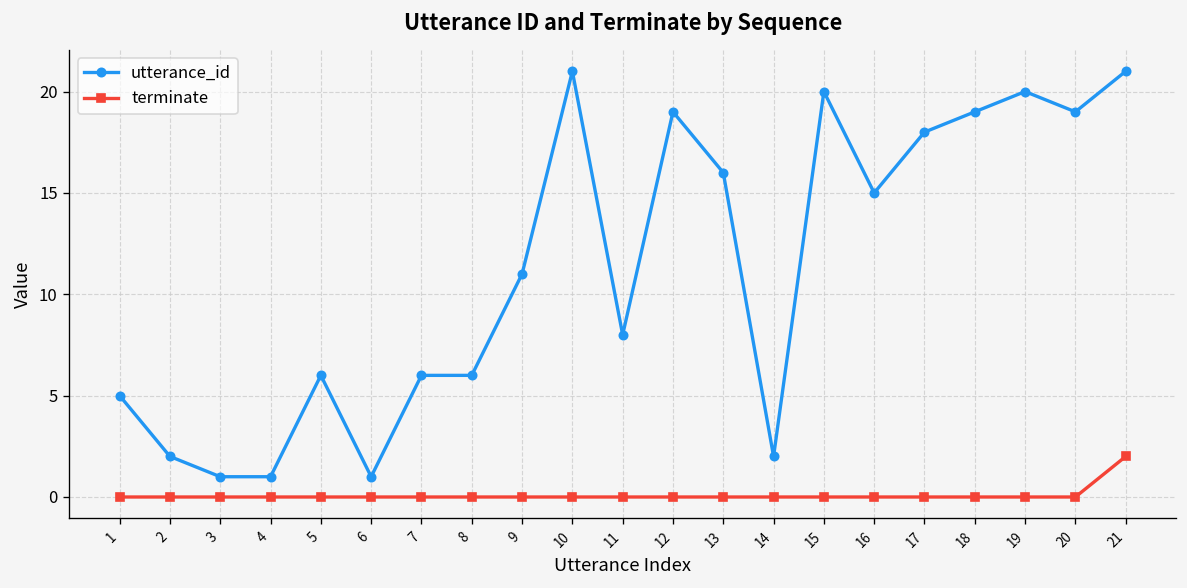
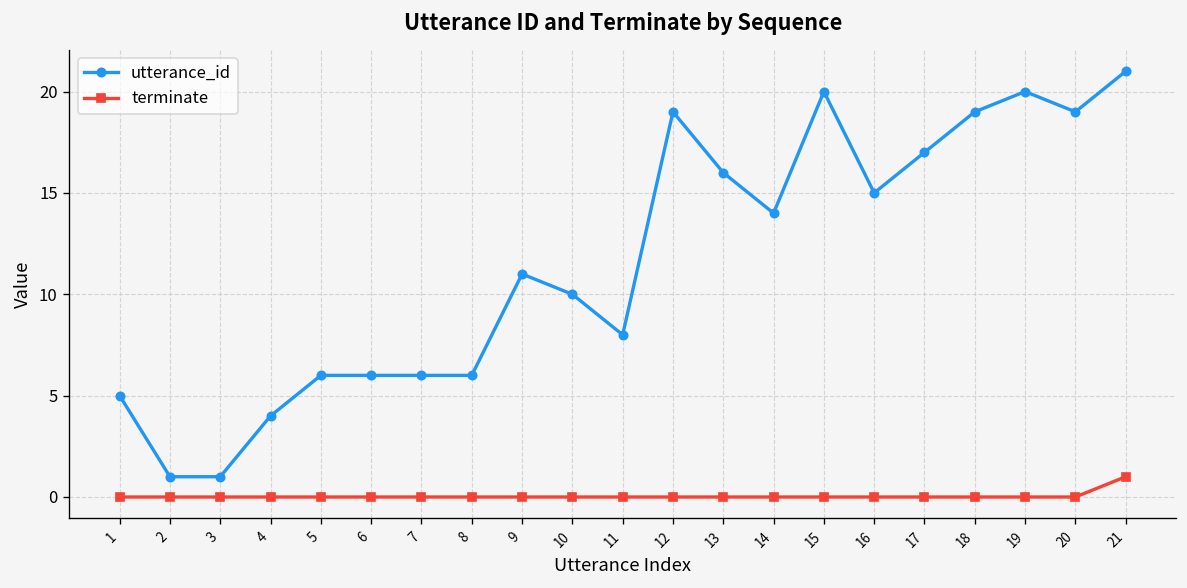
utterance_id, 2: 2 -> 1
utterance_id, 4: 1 -> 4
utterance_id, 6: 1 -> 6
utterance_id, 10: 21 -> 10
utterance_id, 14: 2 -> 14
utterance_id, 17: 18 -> 17
terminate, 21: 2 -> 1
